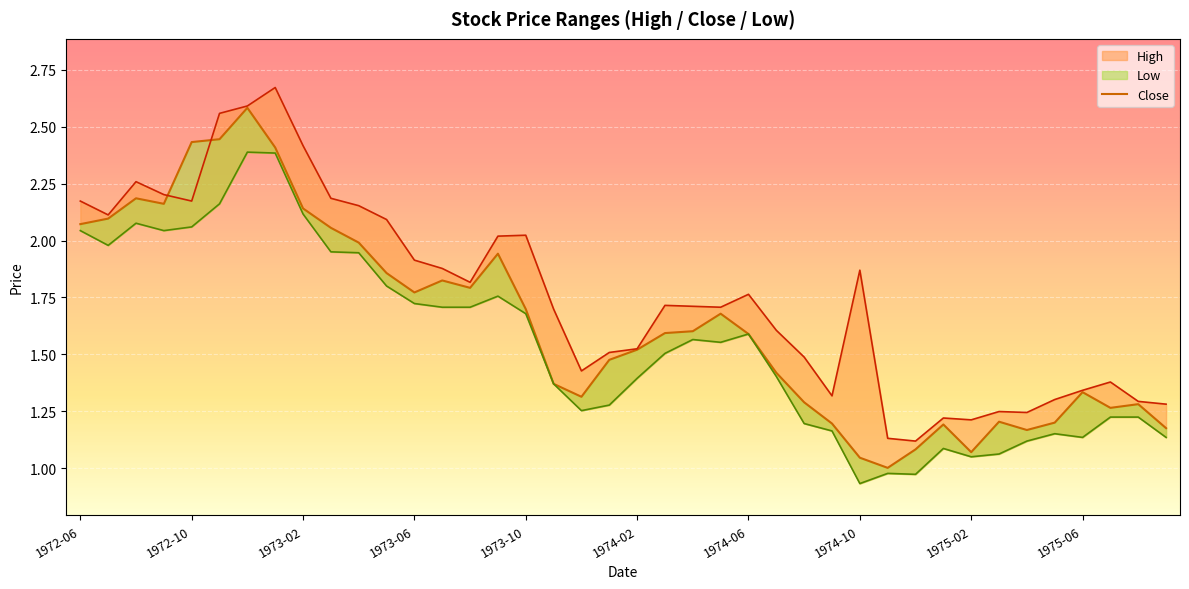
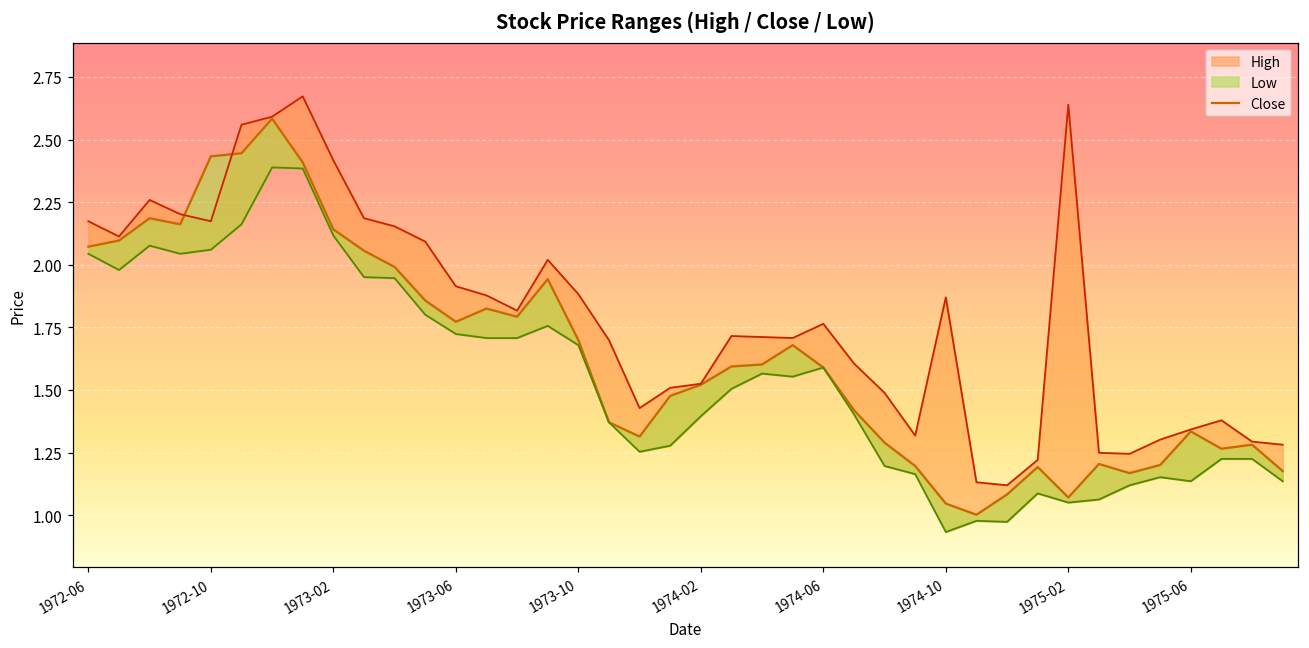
High, 1973-10: 2.02 -> 1.88
High, 1975-02: 1.21 -> 2.64
